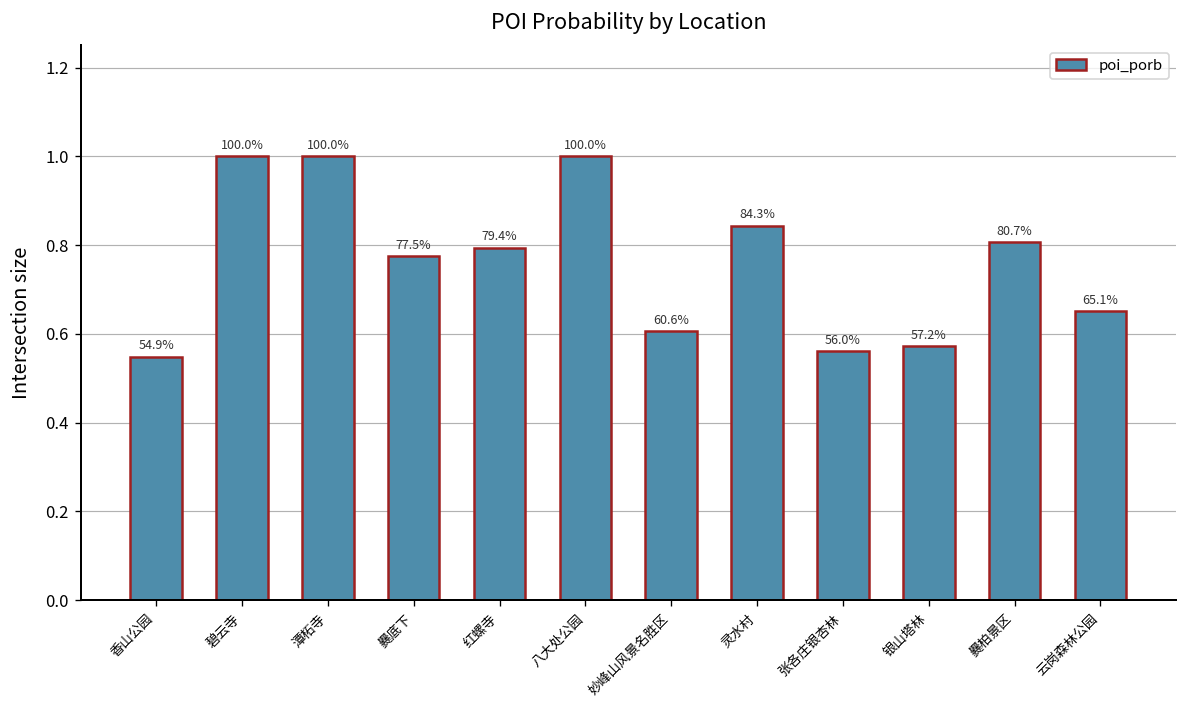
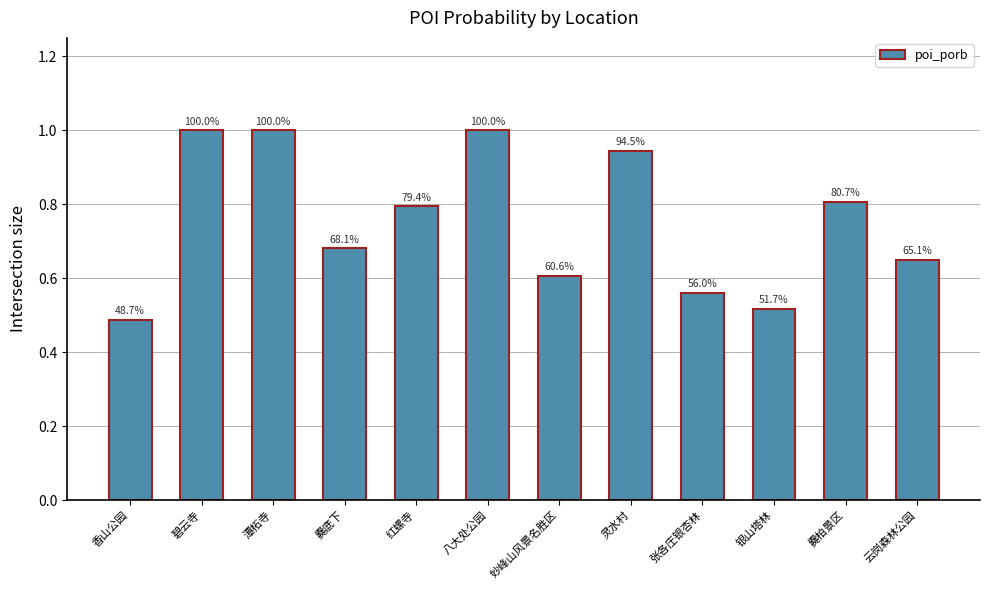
香山公园: 54.9% -> 48.7%
爨底下: 77.5% -> 68.1%
灵水村: 84.3% -> 94.5%
银山塔林: 57.2% -> 51.7%
